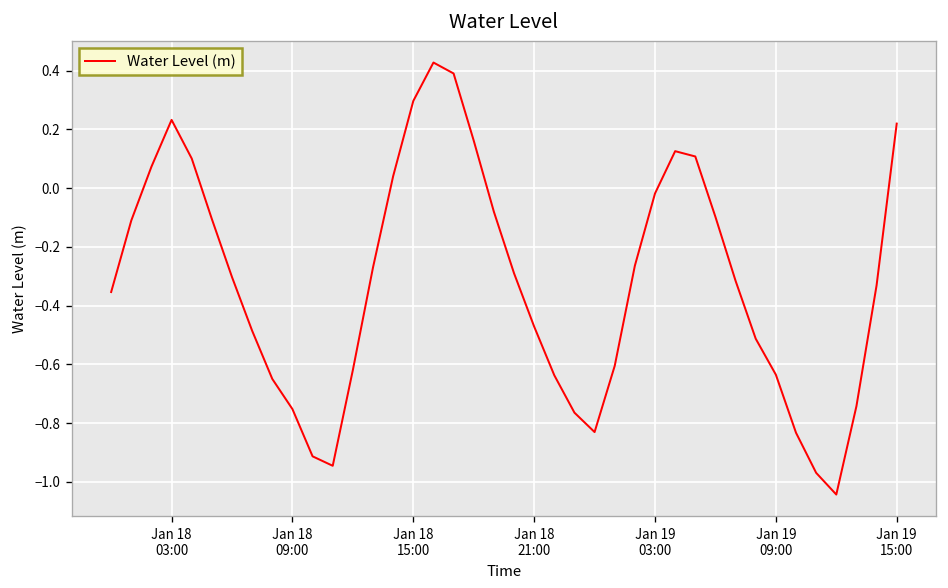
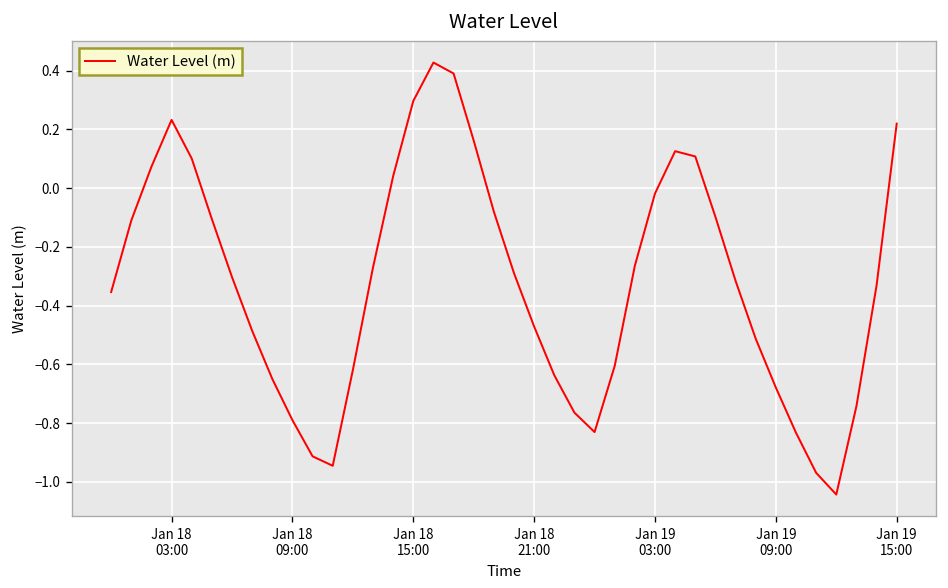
Jan 18 09:00: -0.75 -> -0.79
Jan 19 09:00: -0.64 -> -0.68
